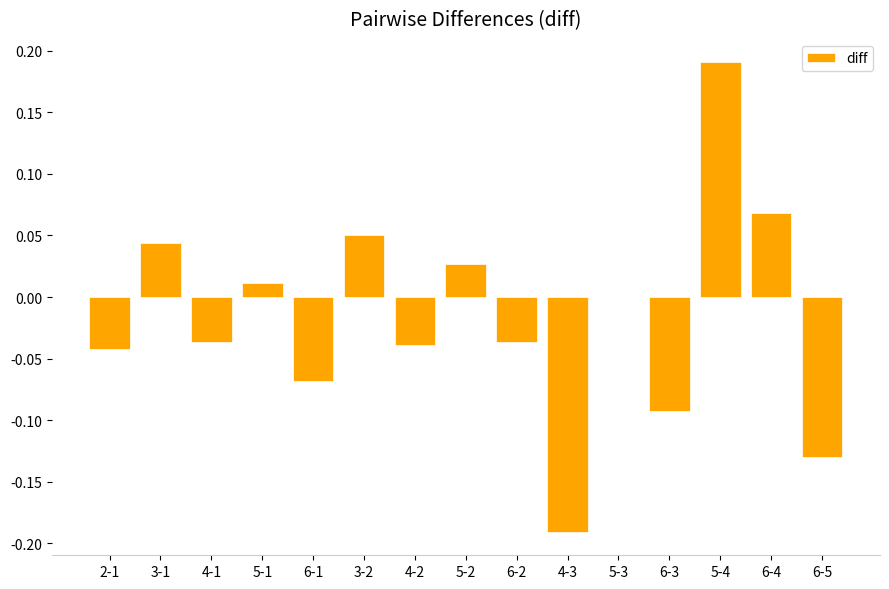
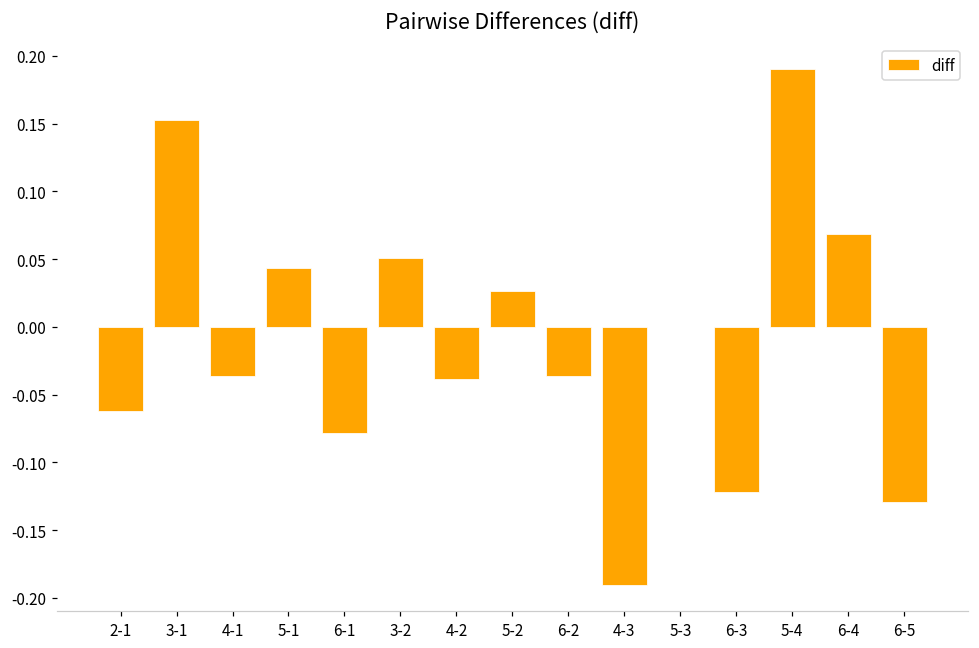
2-1: -0.042 -> -0.062
3-1: 0.044 -> 0.153
5-1: 0.011 -> 0.044
6-1: -0.068 -> -0.079
6-3: -0.093 -> -0.122
